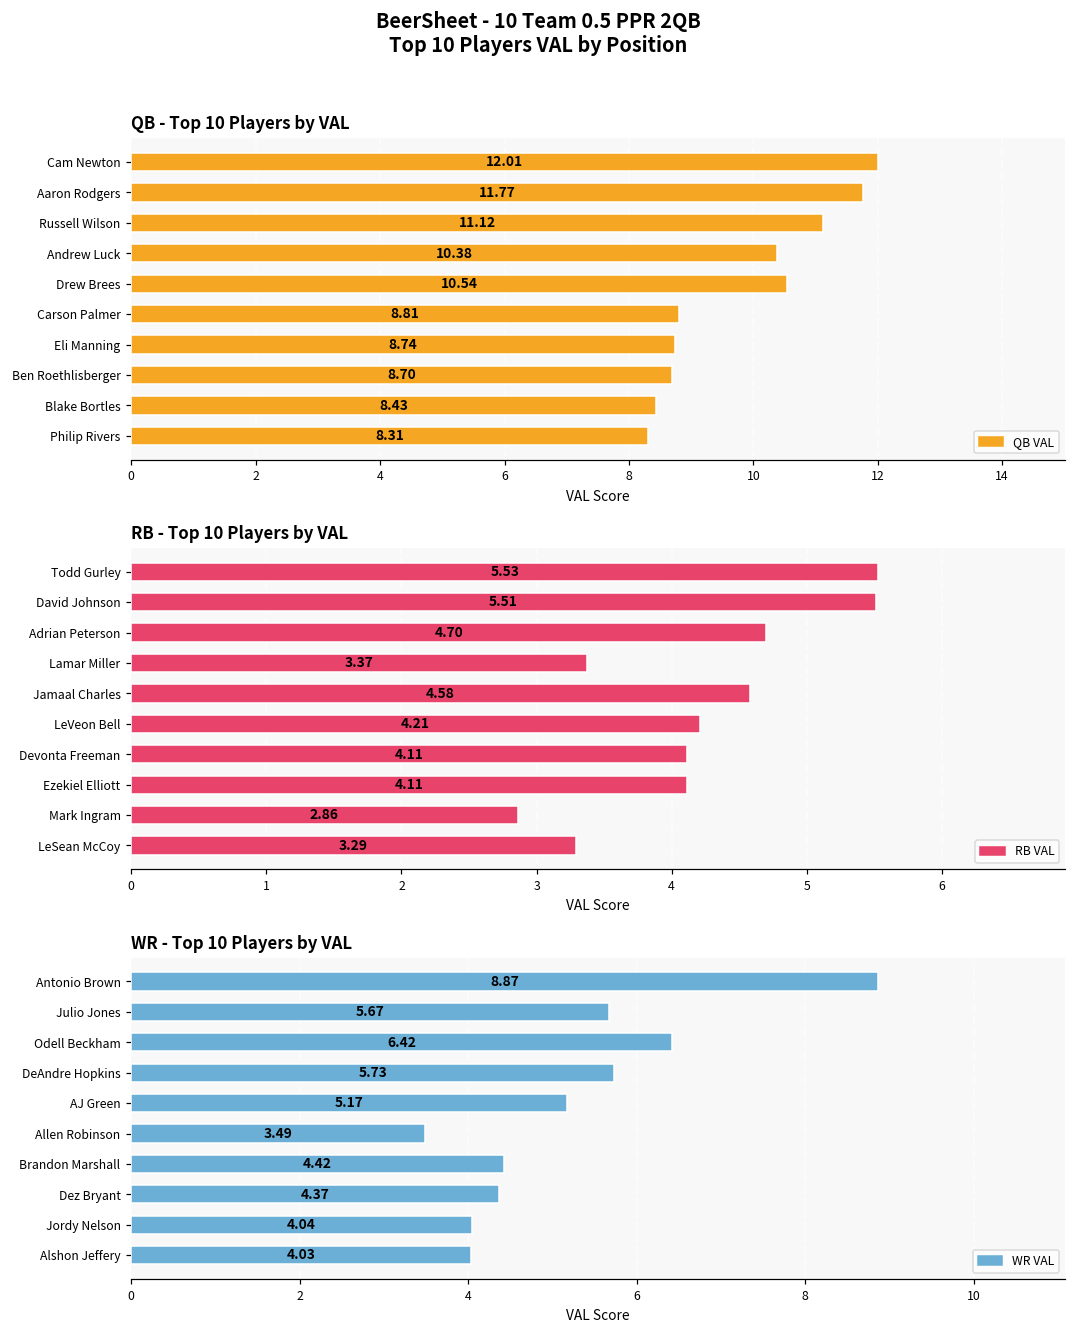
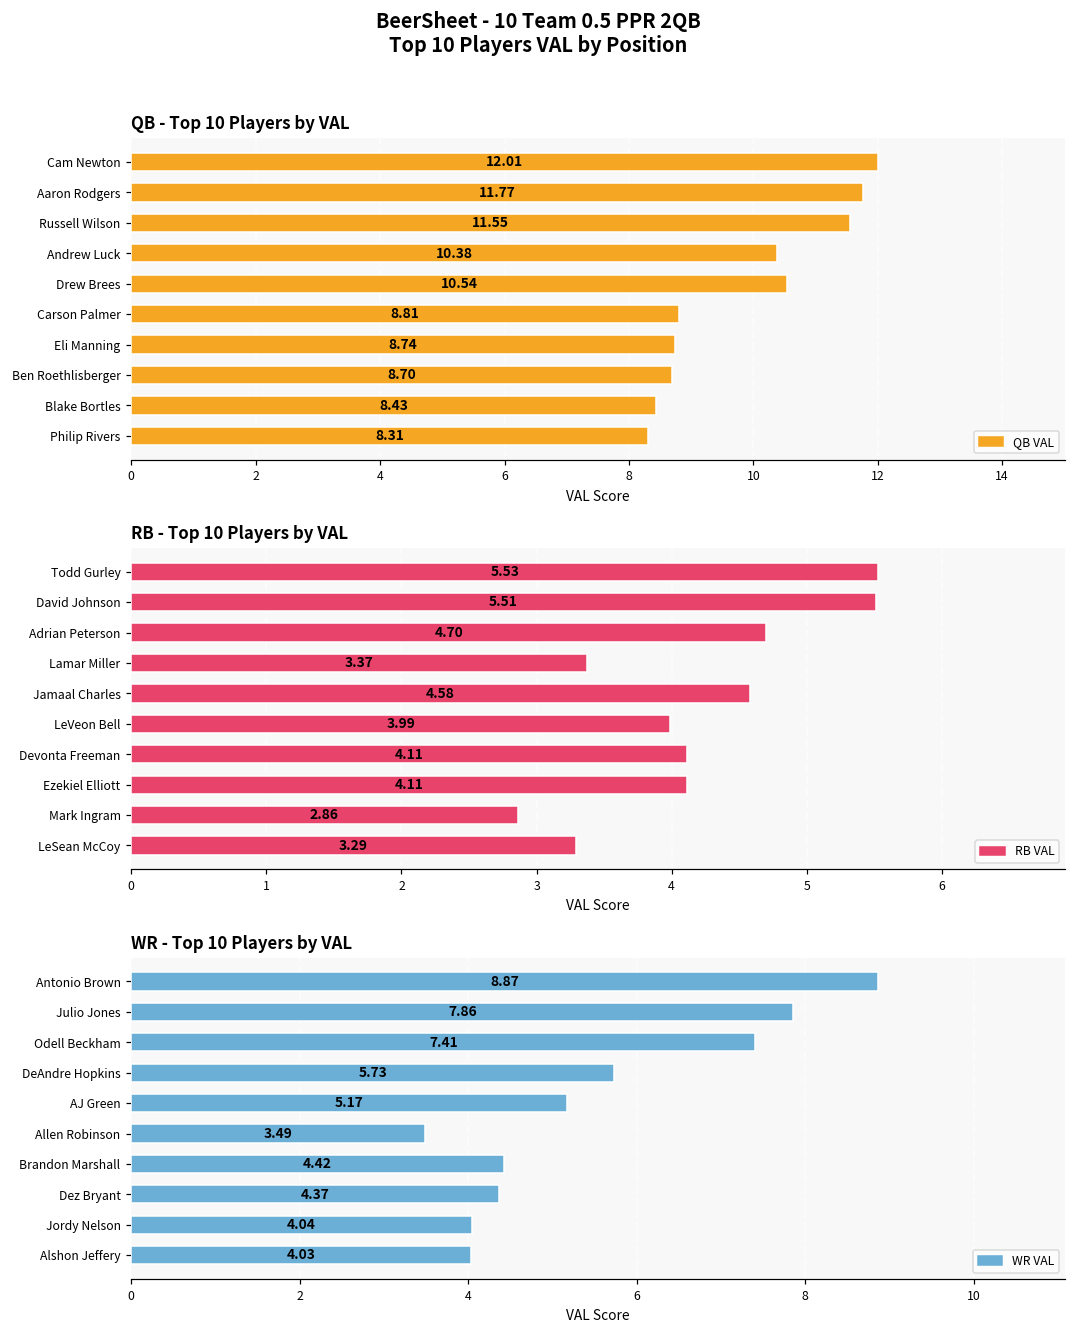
QB - Top 10 Players by VAL, Russell Wilson: 11.12 -> 11.55
RB - Top 10 Players by VAL, LeVeon Bell: 4.21 -> 3.99
WR - Top 10 Players by VAL, Julio Jones: 5.67 -> 7.86
WR - Top 10 Players by VAL, Odell Beckham: 6.42 -> 7.41
